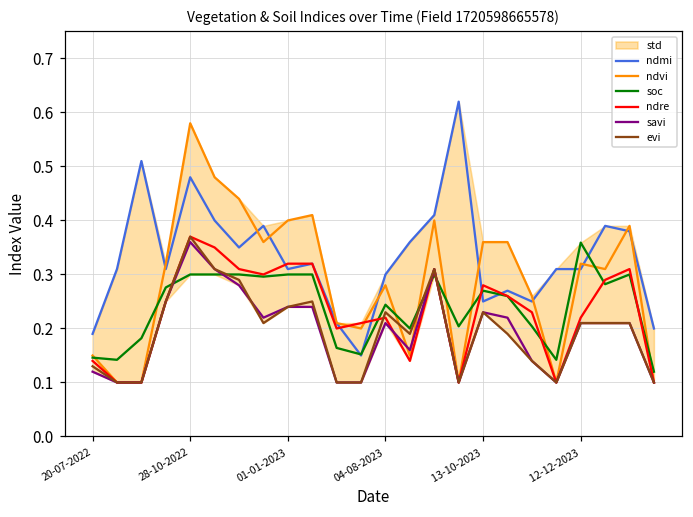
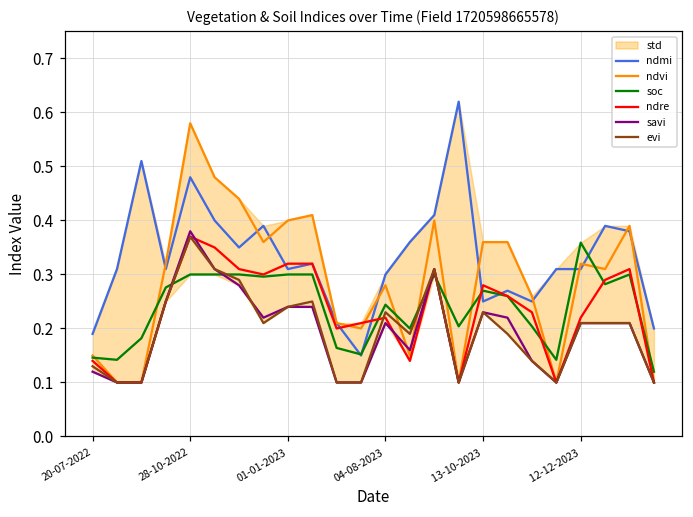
savi, 28-10-2022: 0.36 -> 0.38
